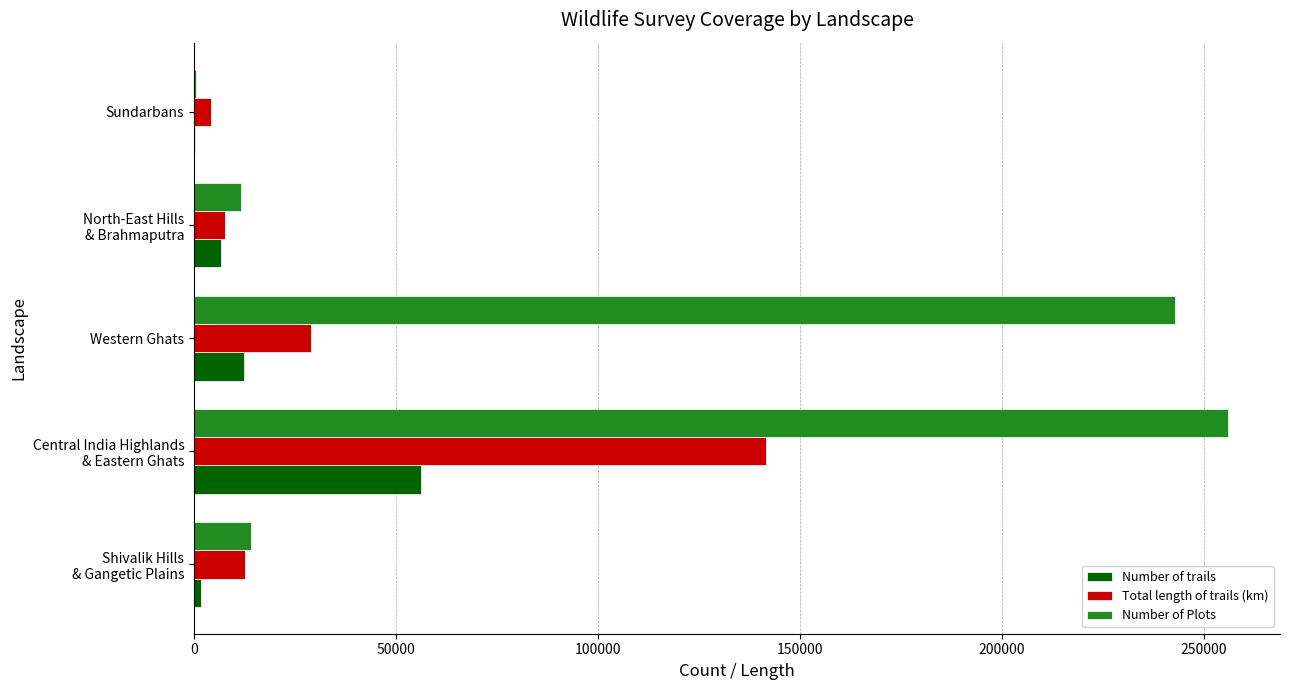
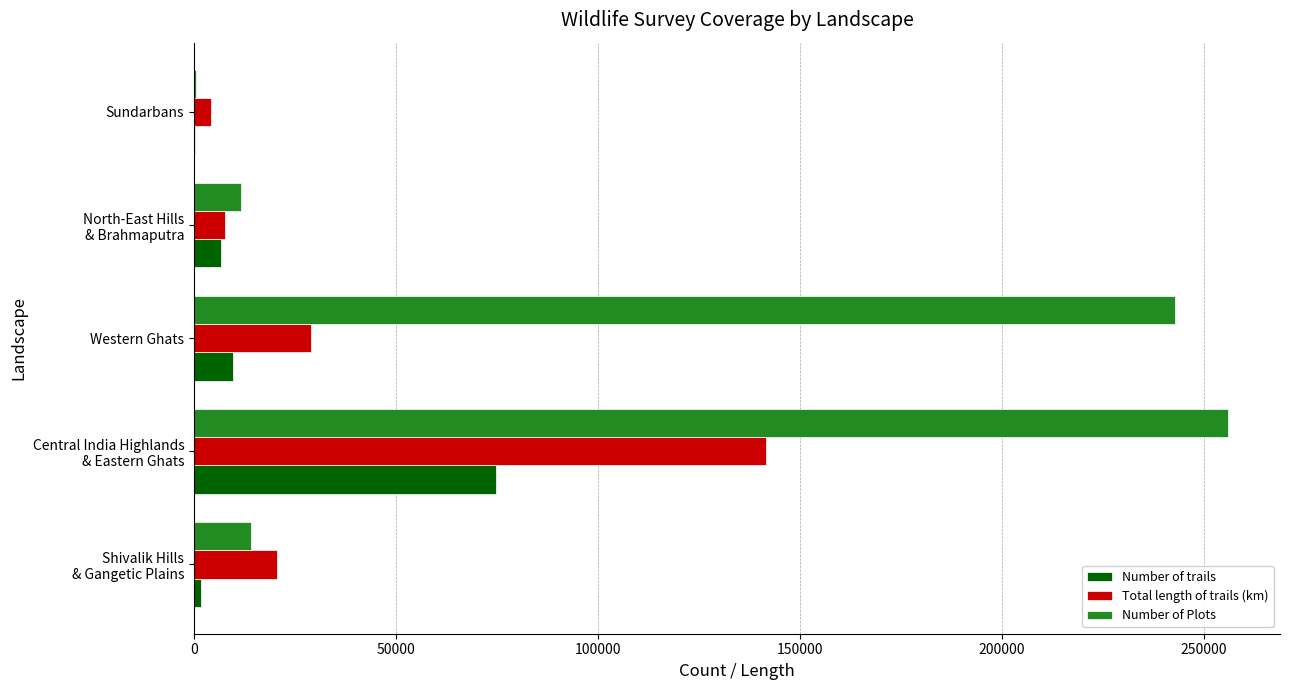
Number of trails, Western Ghats: 12000 -> 10000
Number of trails, Central India Highlands & Eastern Ghats: 56000 -> 75000
Total length of trails (km), Shivalik Hills & Gangetic Plains: 13000 -> 21000
